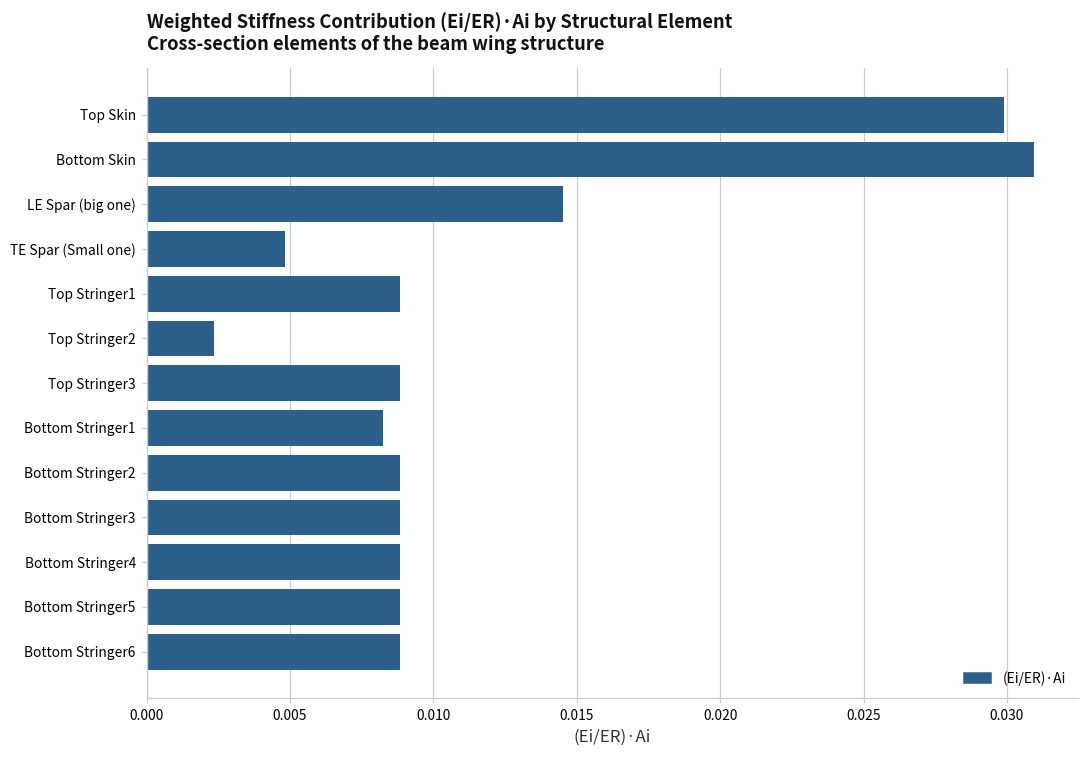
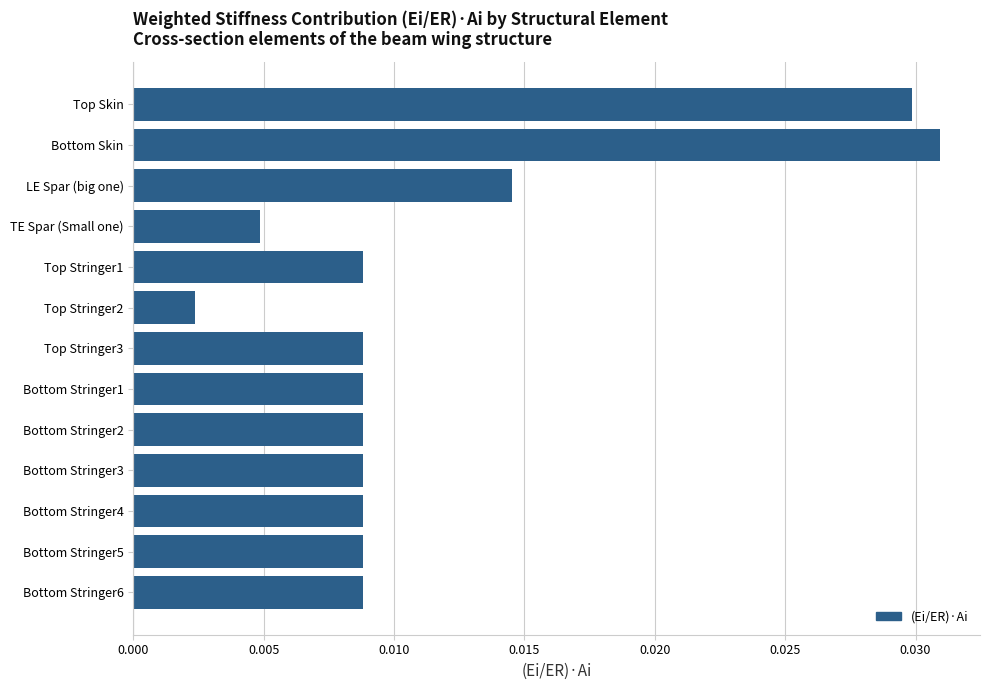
Bottom Stringer1: 0.0083 -> 0.0088
